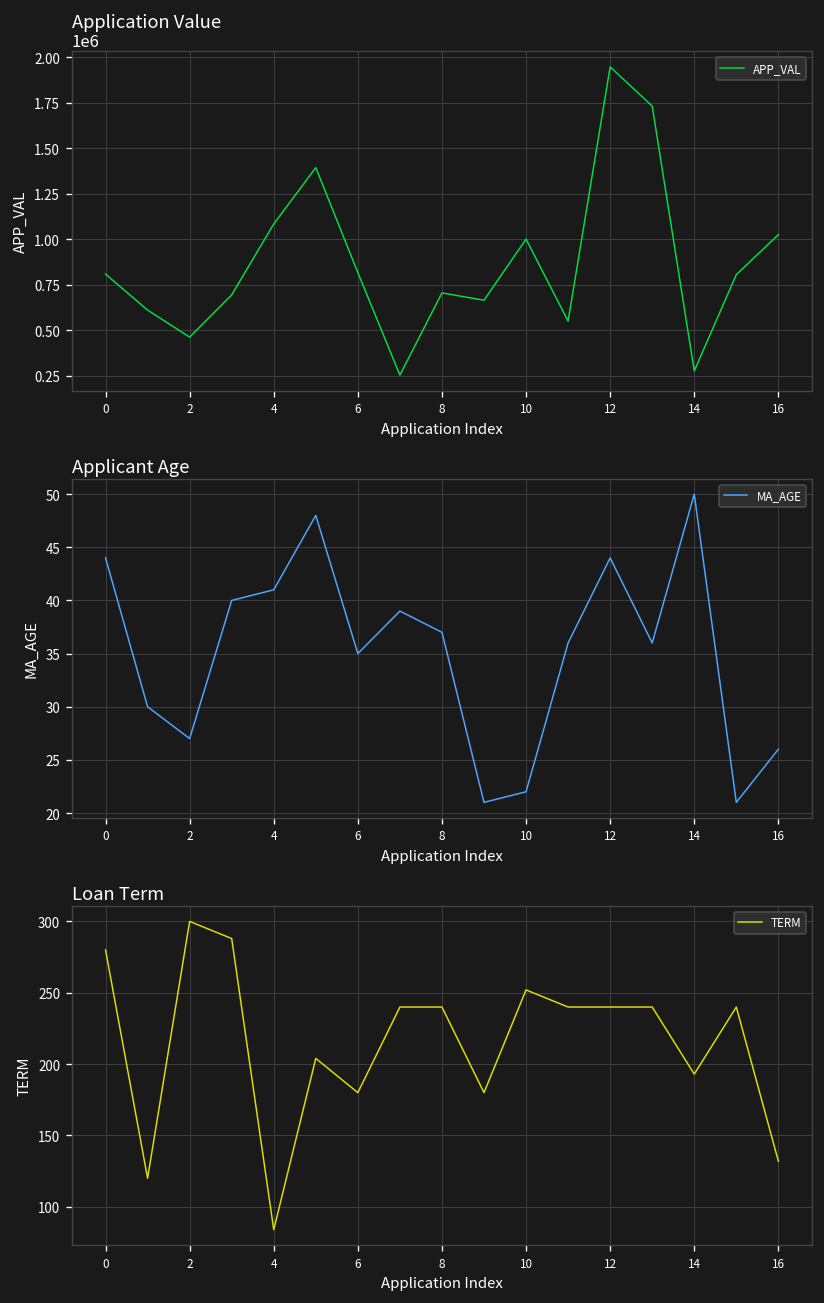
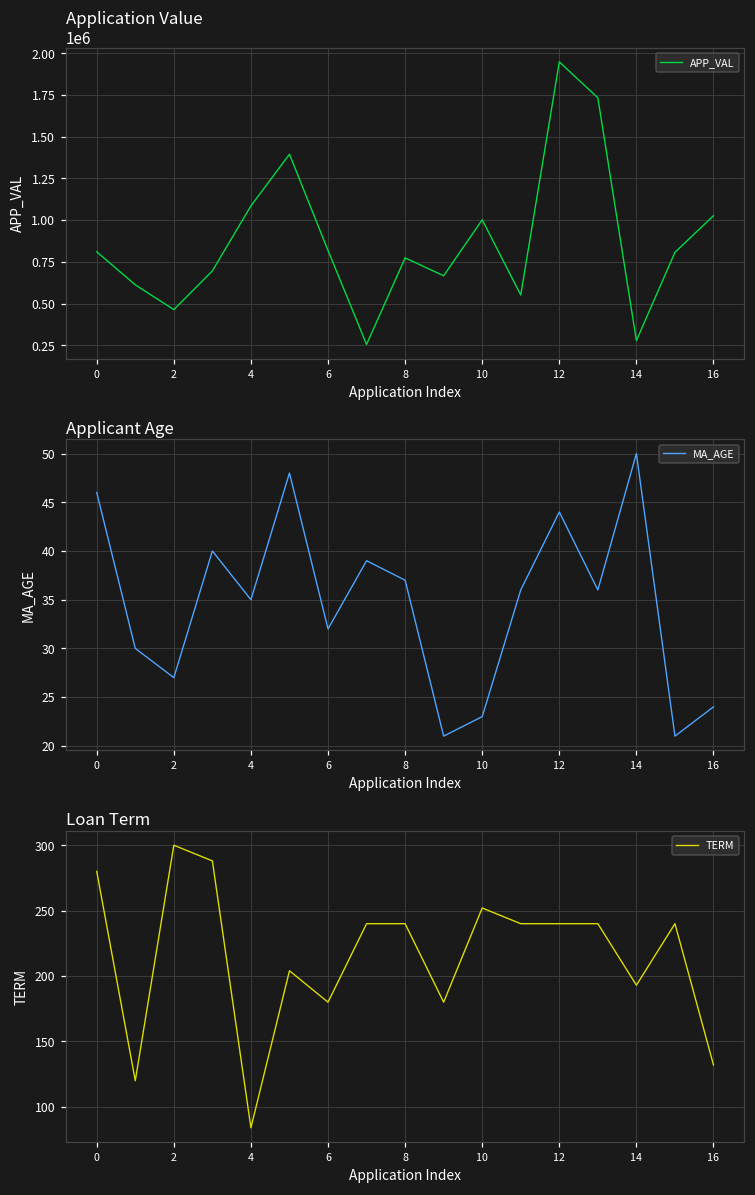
Application Value, 8: 710000 -> 770000
Applicant Age, 0: 44 -> 46
Applicant Age, 4: 41 -> 35
Applicant Age, 6: 35 -> 32
Applicant Age, 10: 22 -> 23
Applicant Age, 16: 26 -> 24
